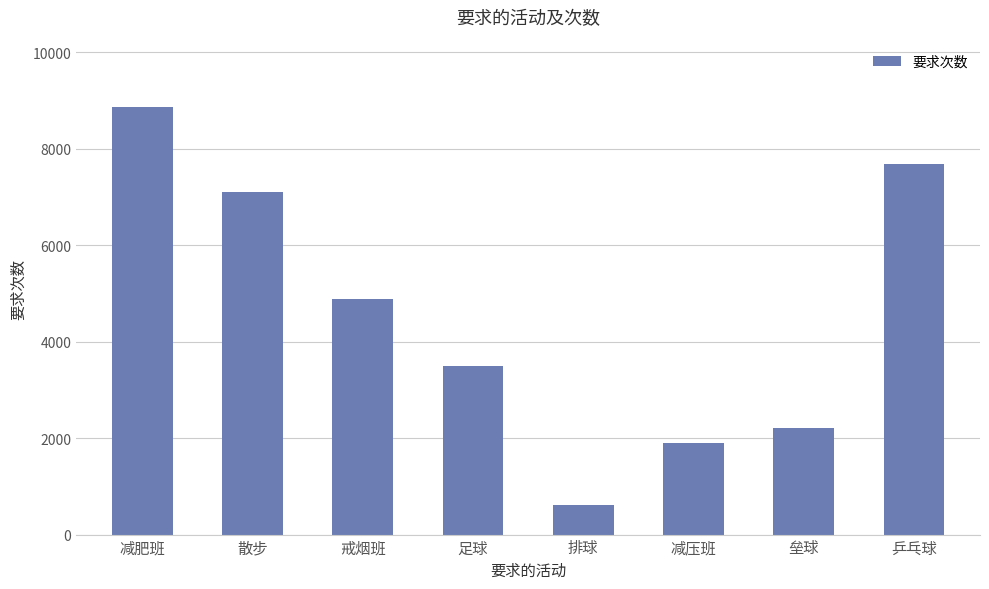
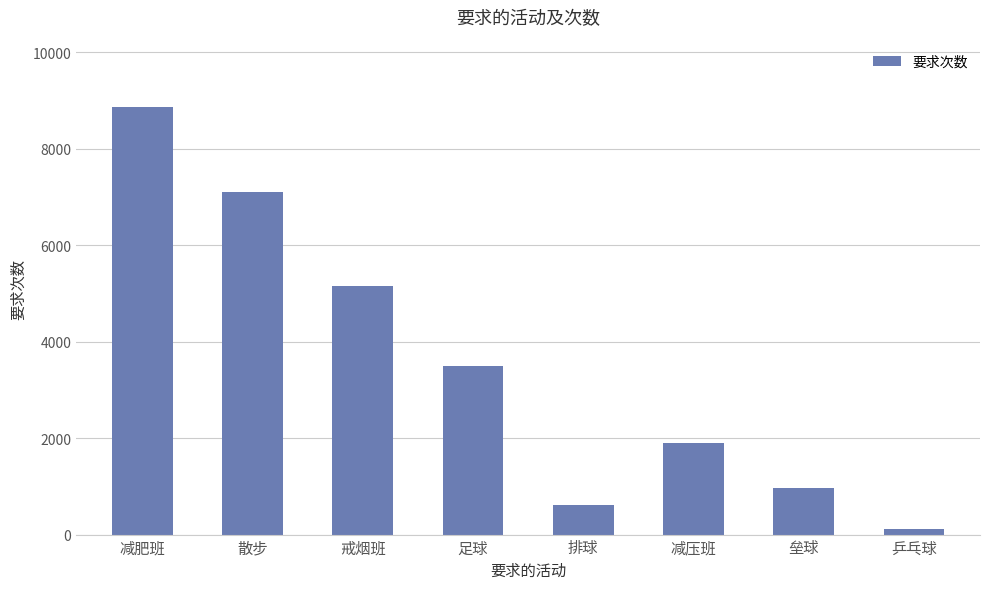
戒烟班: 4900 -> 5100
垒球: 2200 -> 1000
乒乓球: 7700 -> 100
